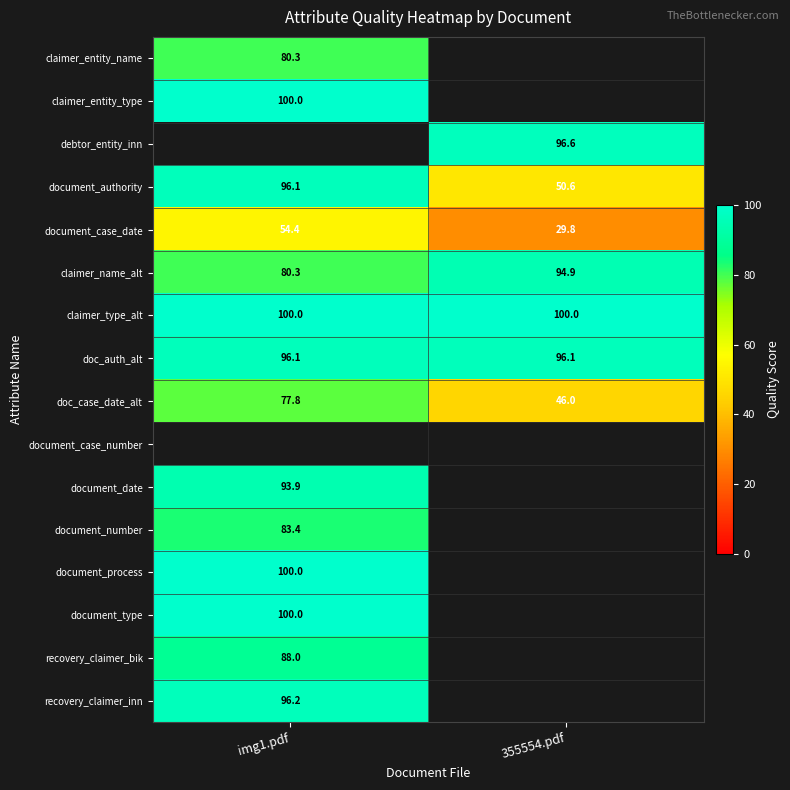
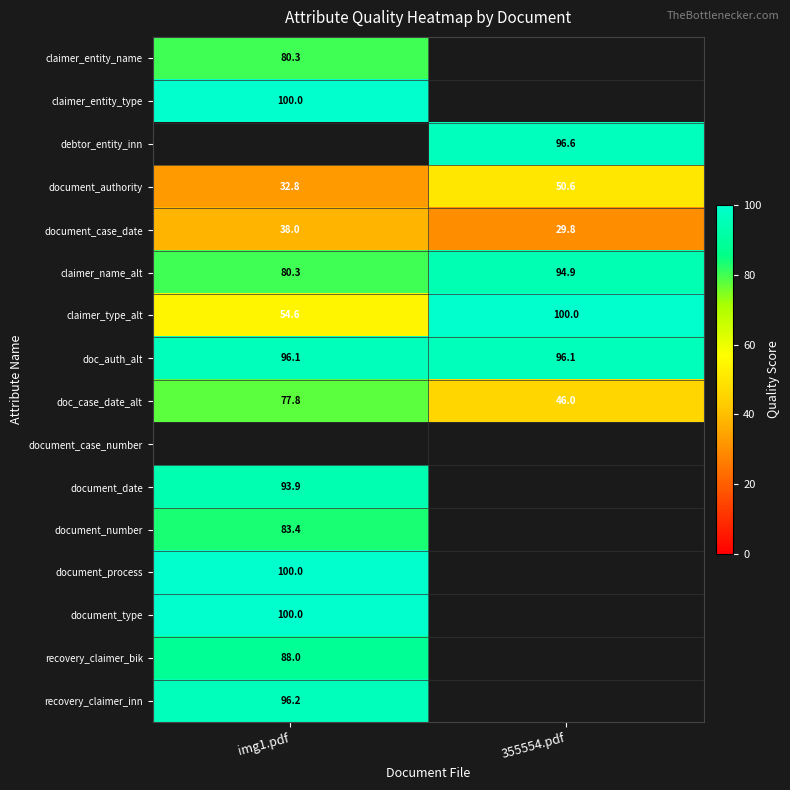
document_authority, img1.pdf: 96.1 -> 32.8
document_case_date, img1.pdf: 54.4 -> 38.0
claimer_type_alt, img1.pdf: 100.0 -> 54.6
